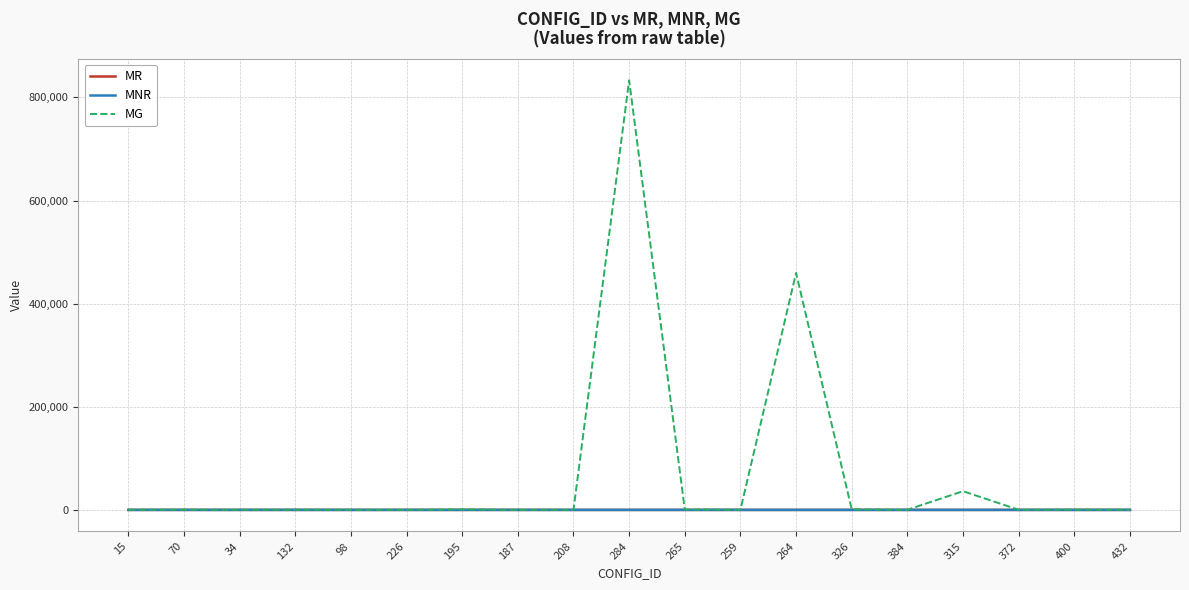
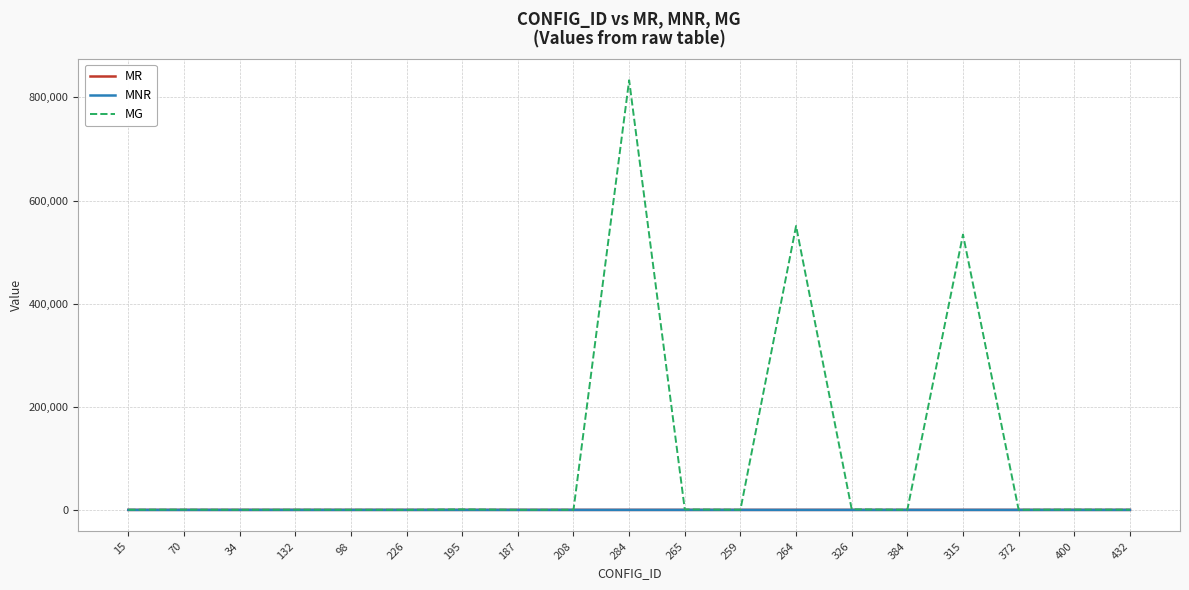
MG, 264: 460,000 -> 550,000
MG, 315: 40,000 -> 530,000
